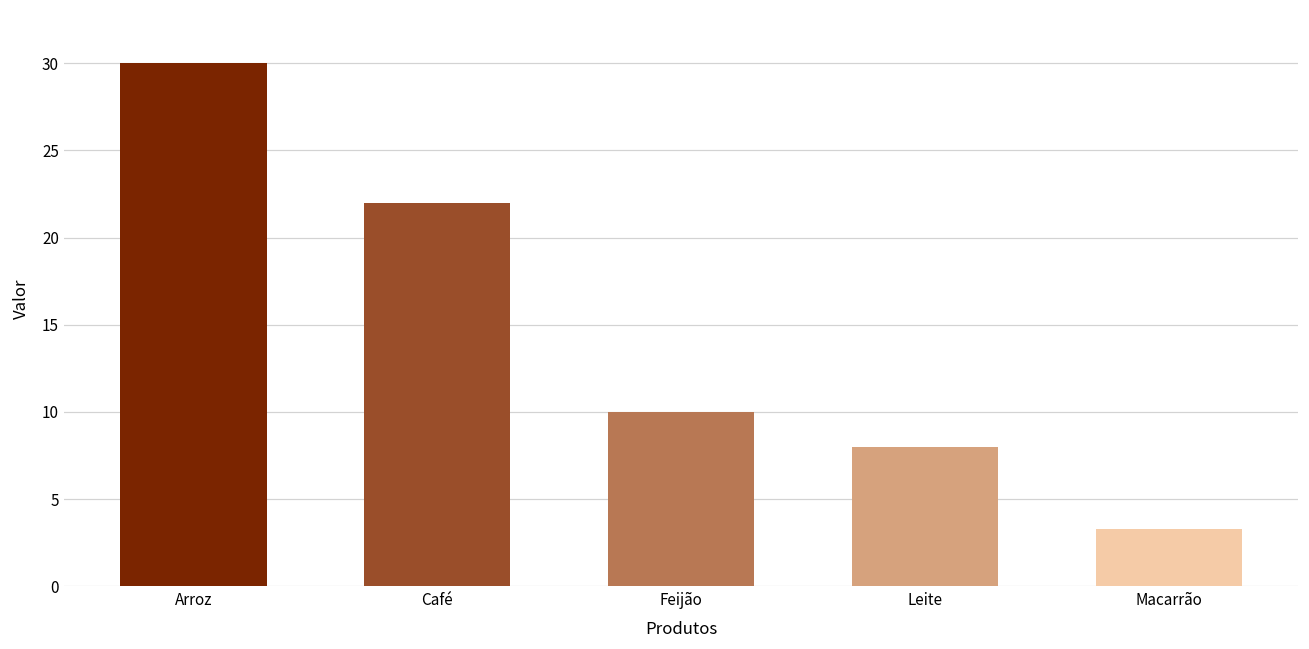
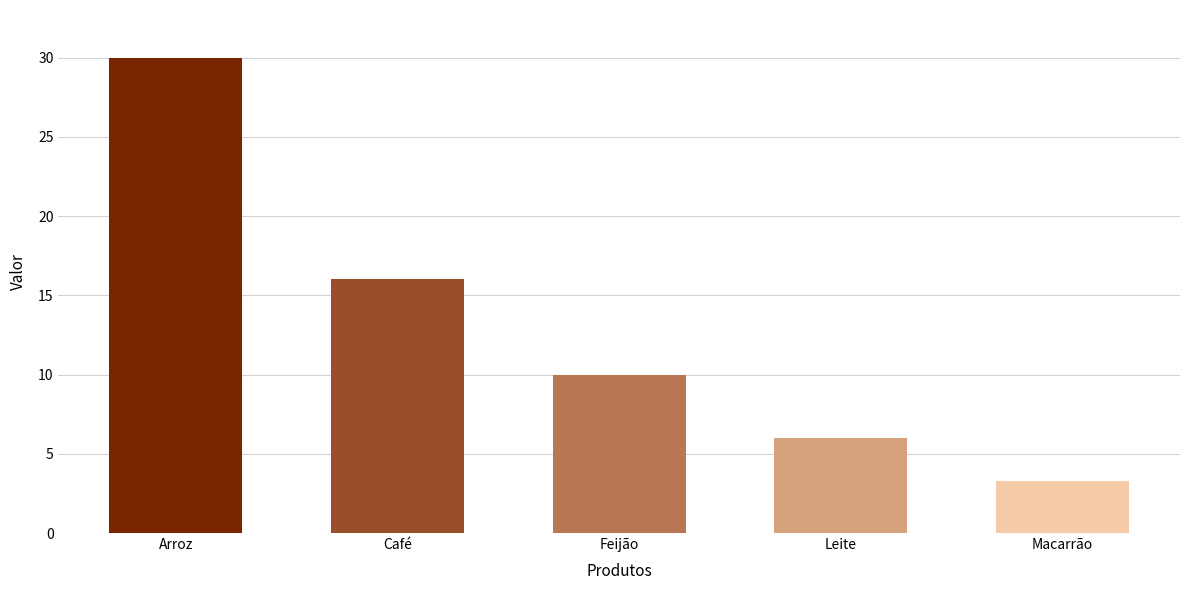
Café: 22 -> 16
Leite: 8 -> 6
